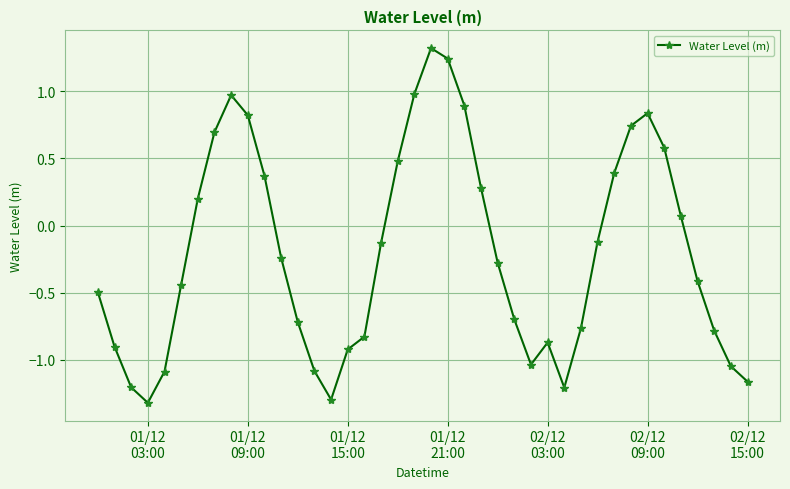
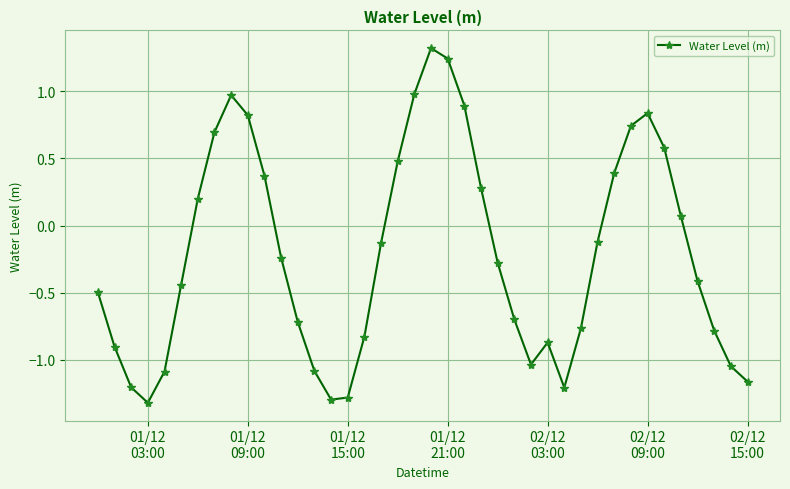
01/12 15:00: -0.92 -> -1.28
